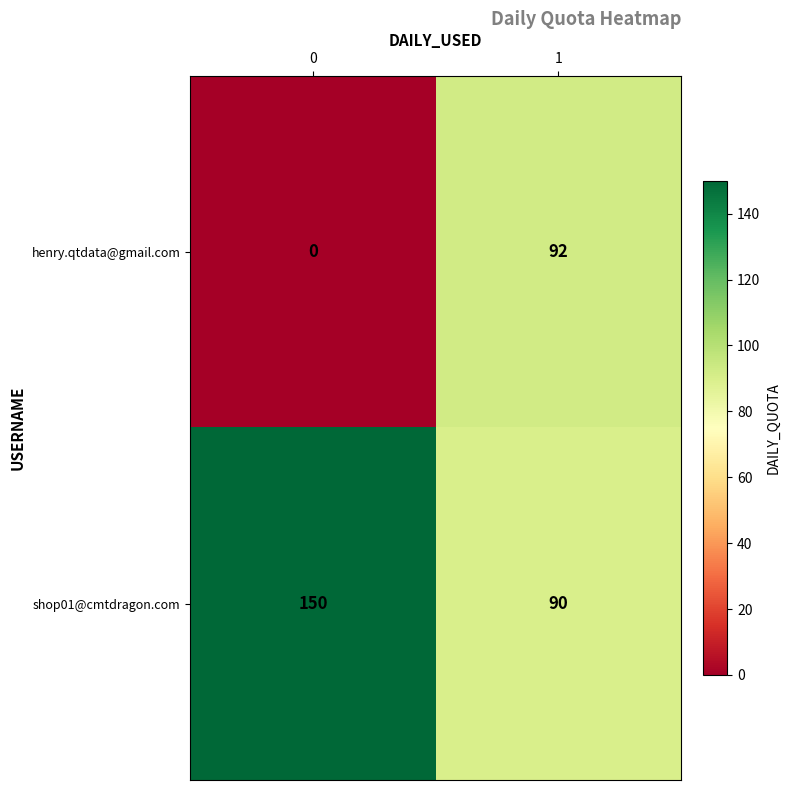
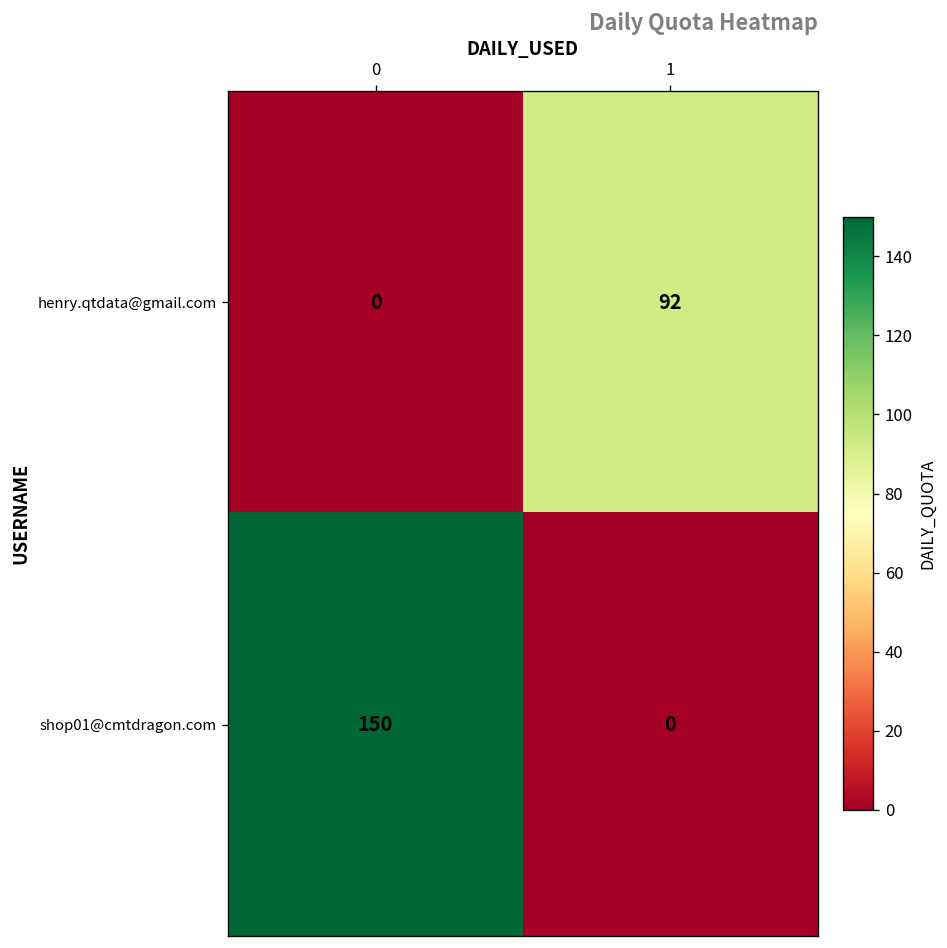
shop01@cmtdragon.com, 1: 90 -> 0
